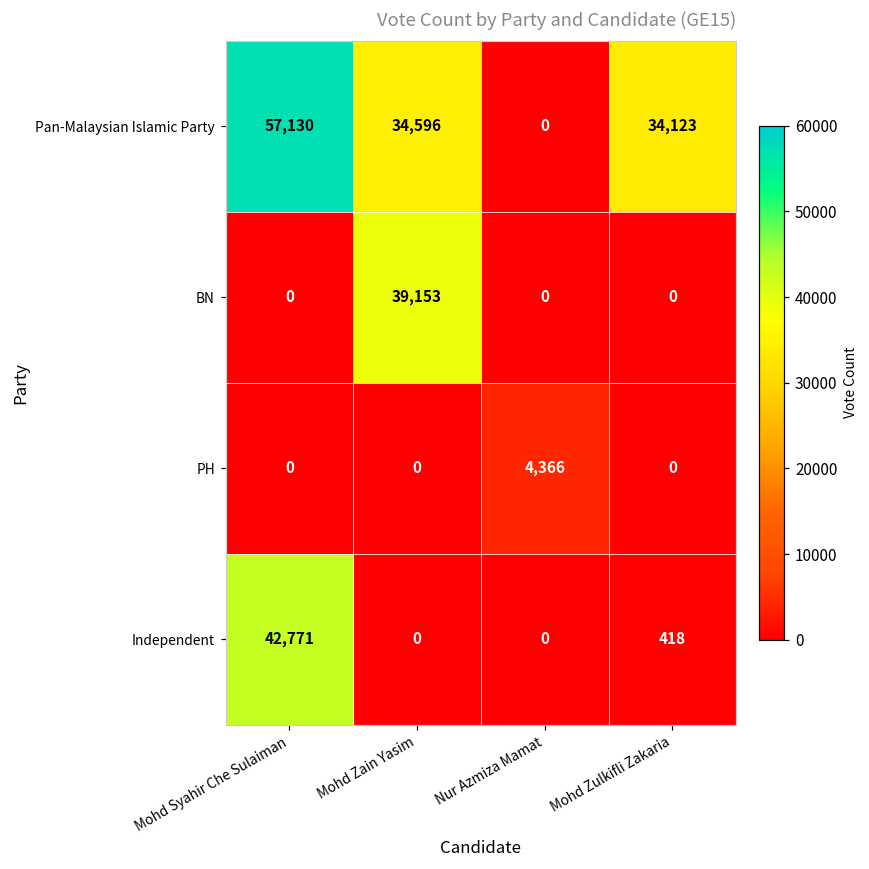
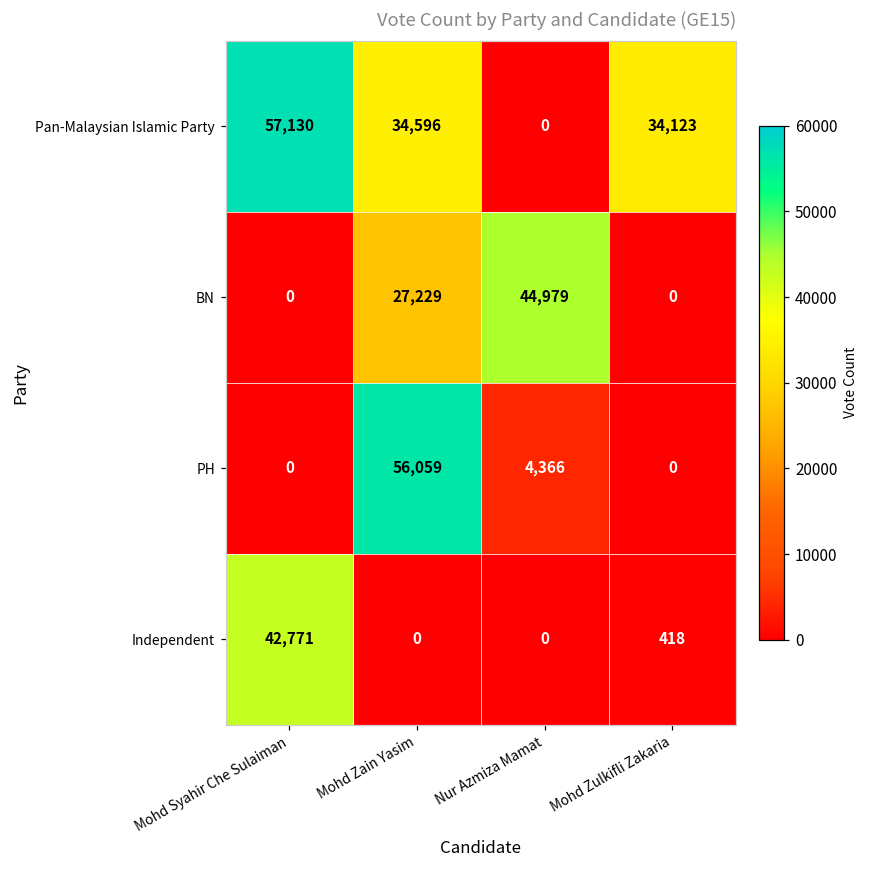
BN, Mohd Zain Yasim: 39,153 -> 27,229
BN, Nur Azmiza Mamat: 0 -> 44,979
PH, Mohd Zain Yasim: 0 -> 56,059
